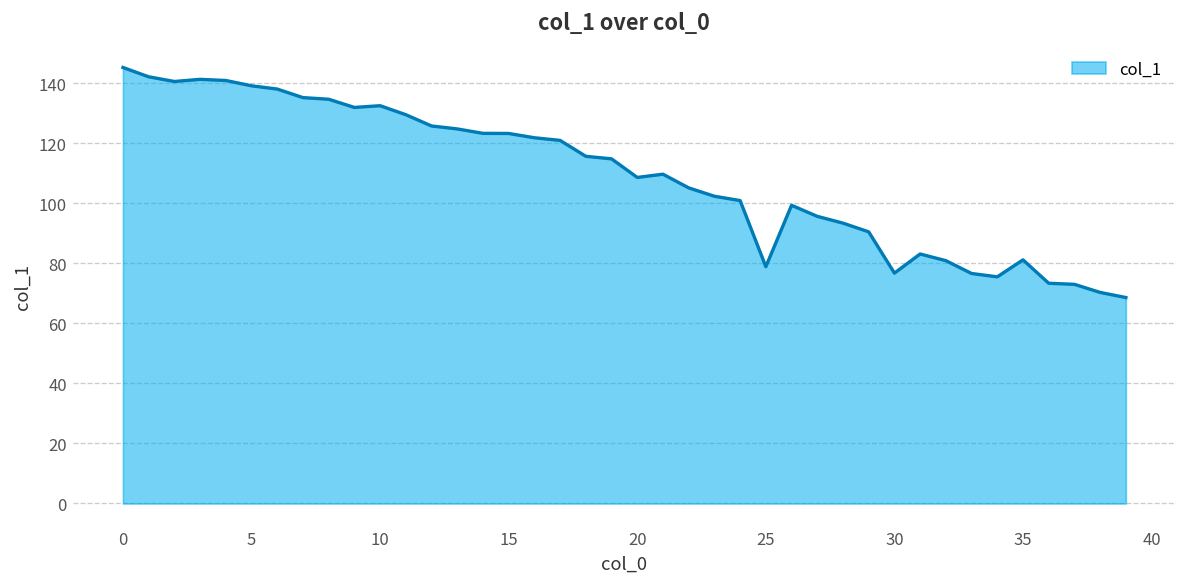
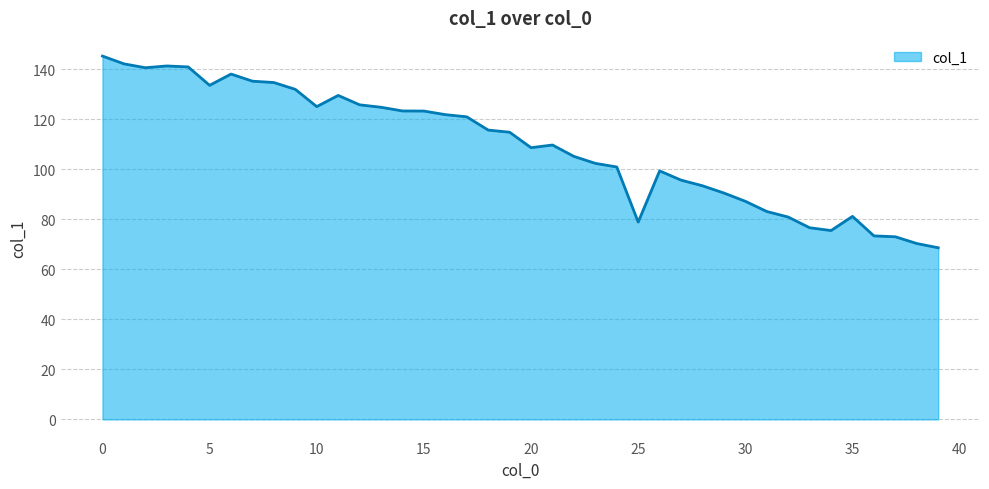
5: 139 -> 134
10: 133 -> 125
30: 77 -> 87
